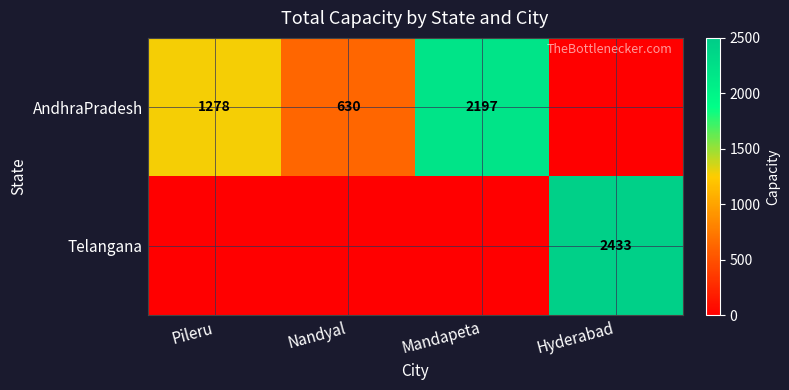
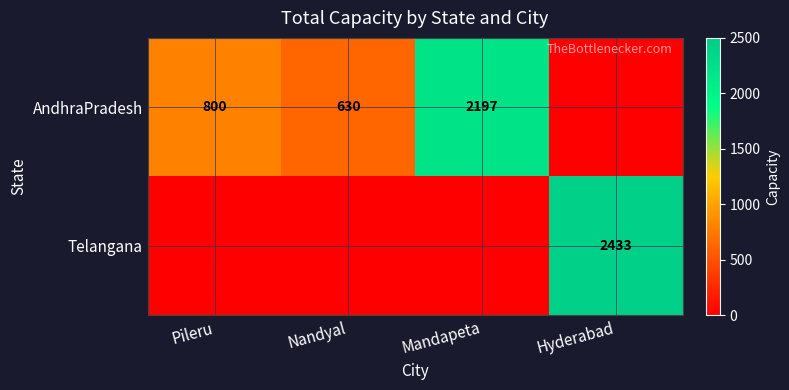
AndhraPradesh, Pileru: 1278 -> 800
